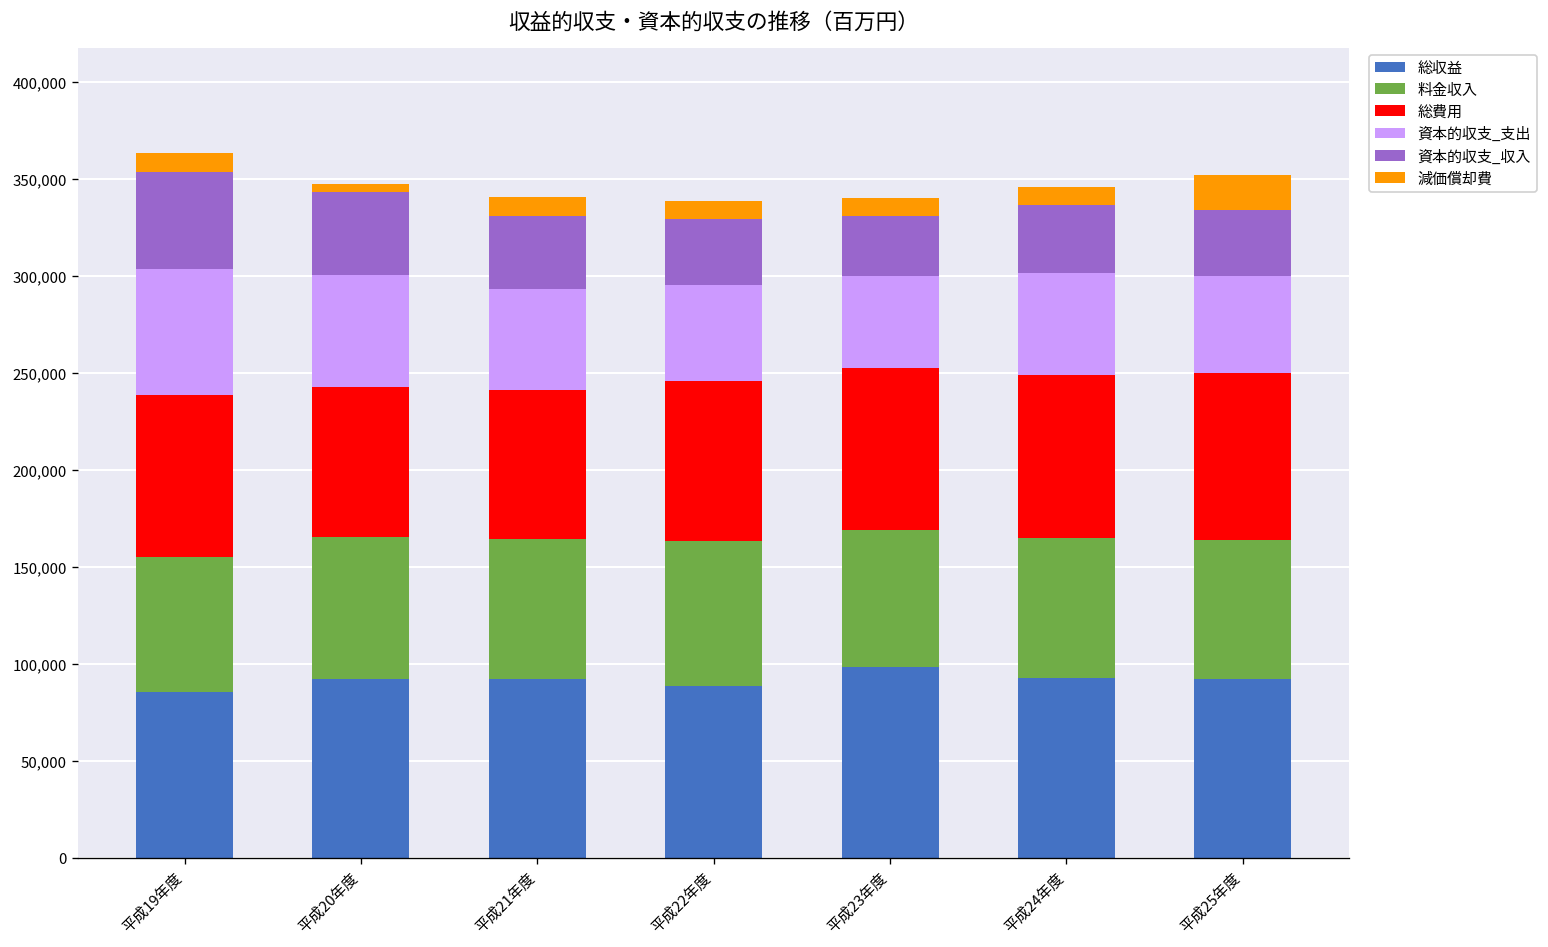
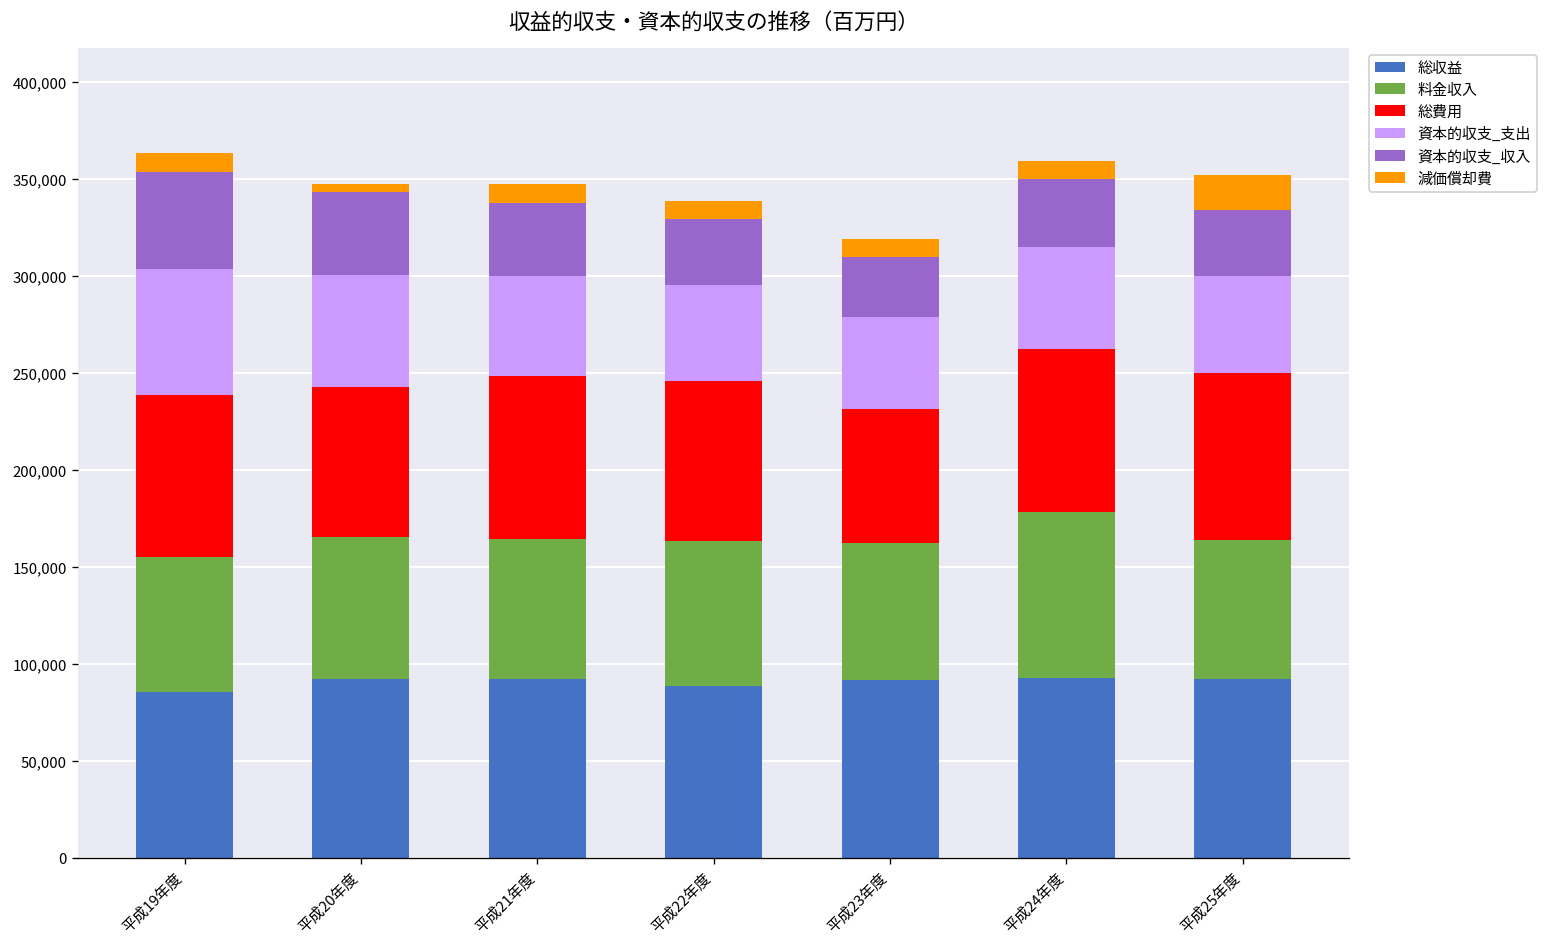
総費用, 平成21年度: 77,000 -> 84,000
総収益, 平成23年度: 98,000 -> 92,000
総費用, 平成23年度: 84,000 -> 69,000
料金収入, 平成24年度: 72,000 -> 85,000
